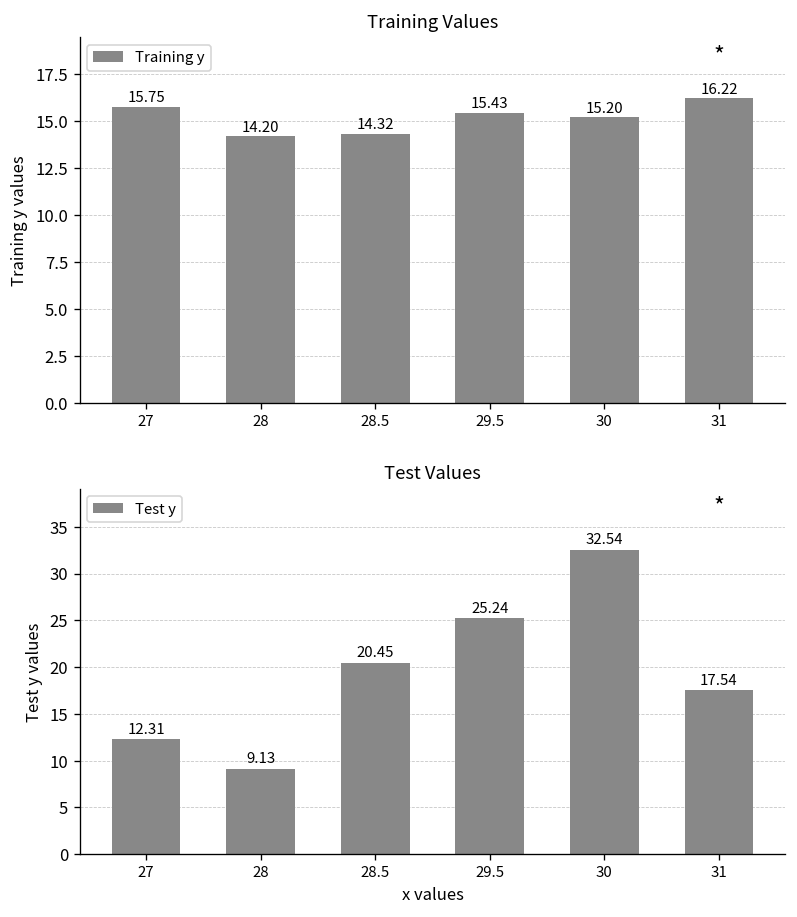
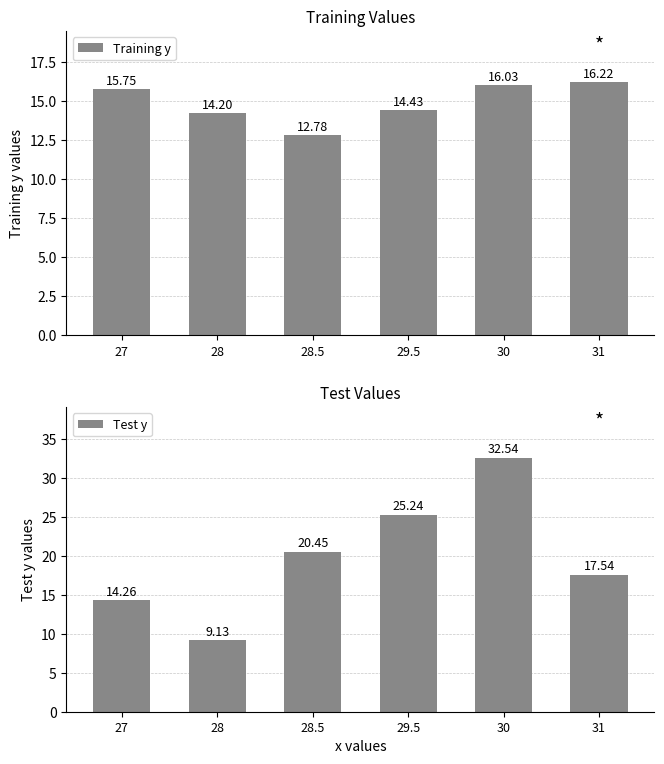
Training Values, 28.5: 14.32 -> 12.78
Training Values, 29.5: 15.43 -> 14.43
Training Values, 30: 15.20 -> 16.03
Test Values, 27: 12.31 -> 14.26
